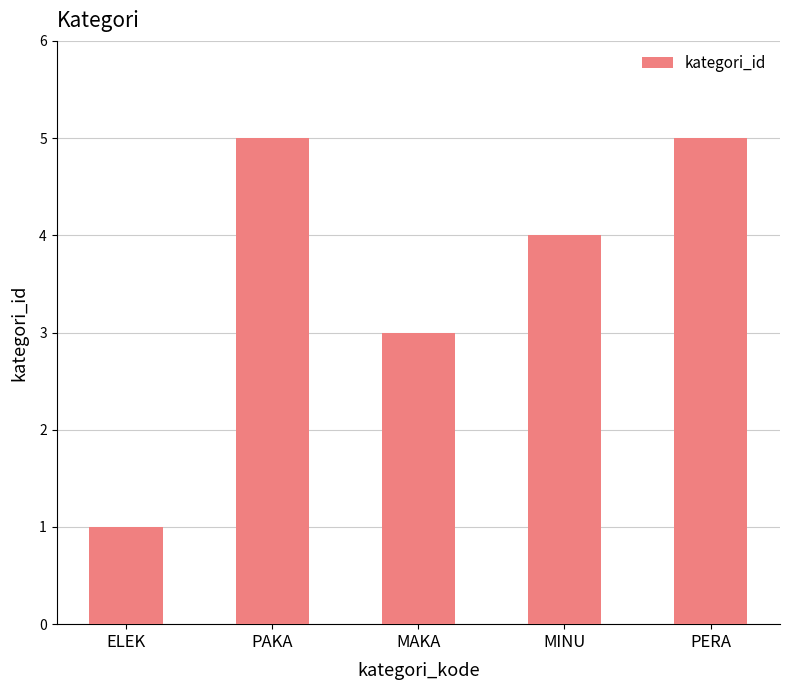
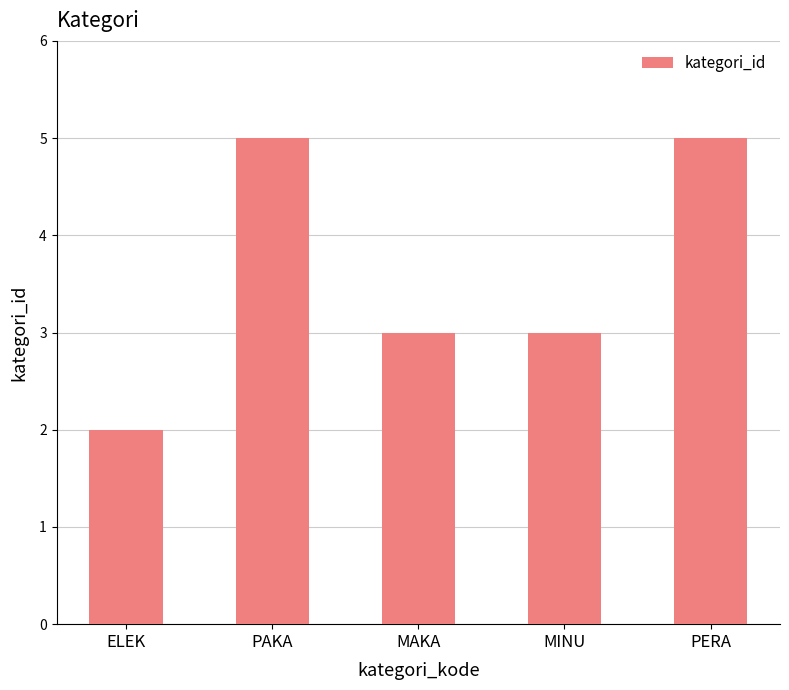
ELEK: 1 -> 2
MINU: 4 -> 3
